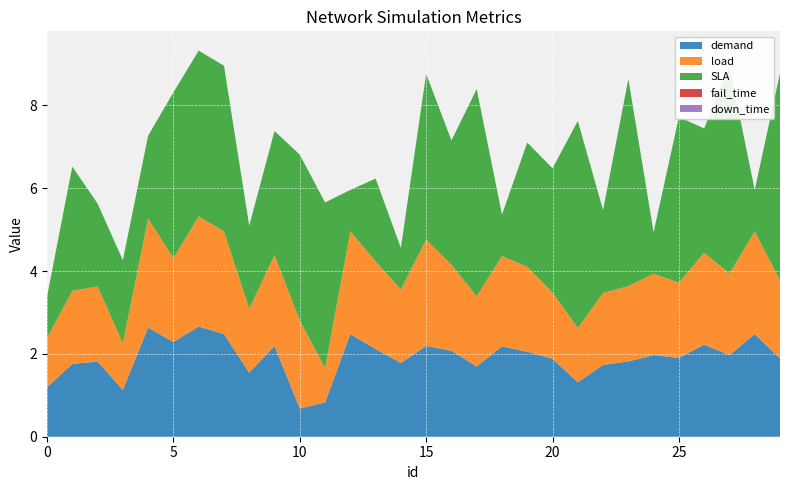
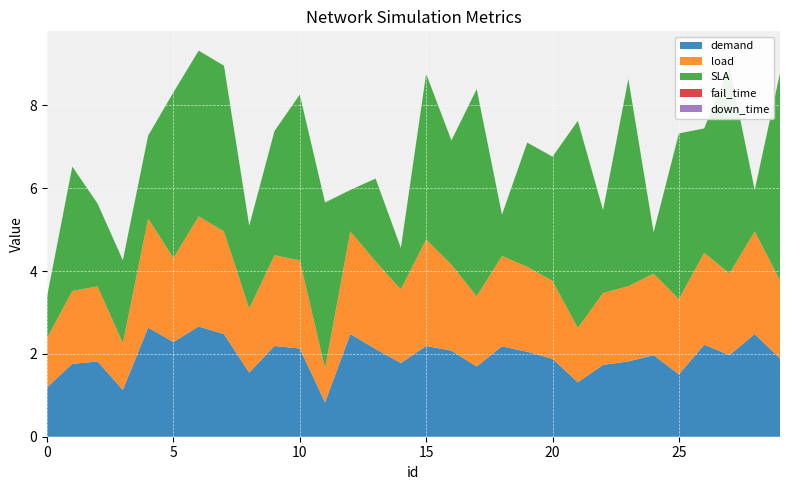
demand, 10: 0.7 -> 2.1
load, 20: 1.6 -> 1.9
demand, 25: 1.9 -> 1.5
